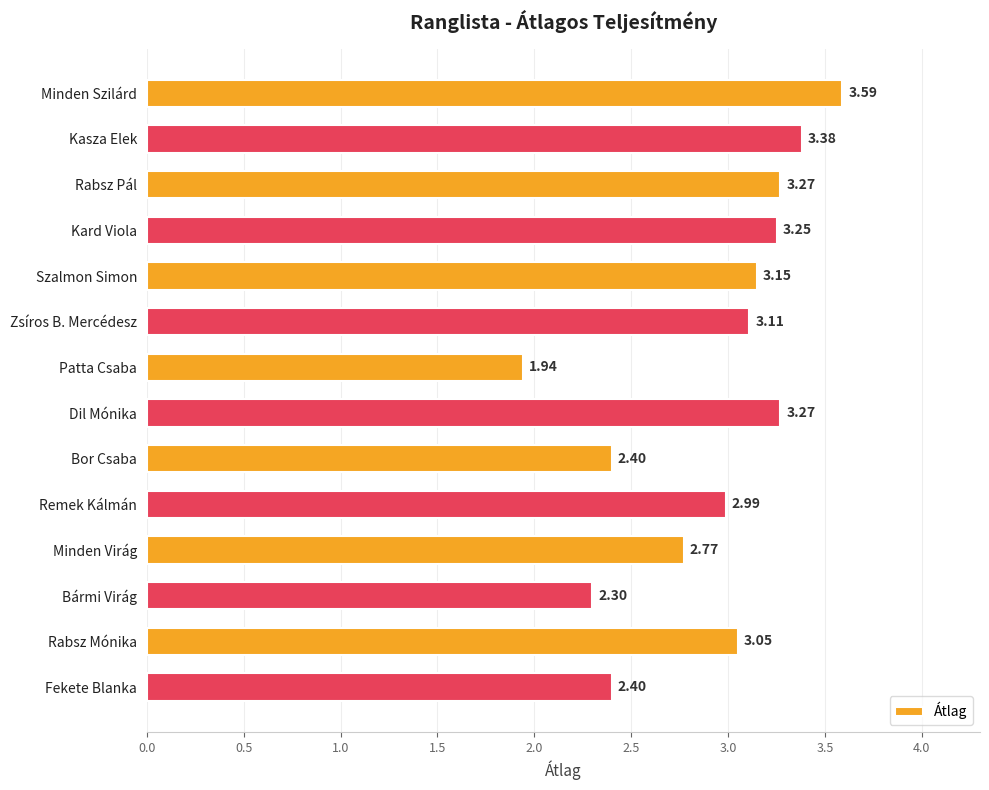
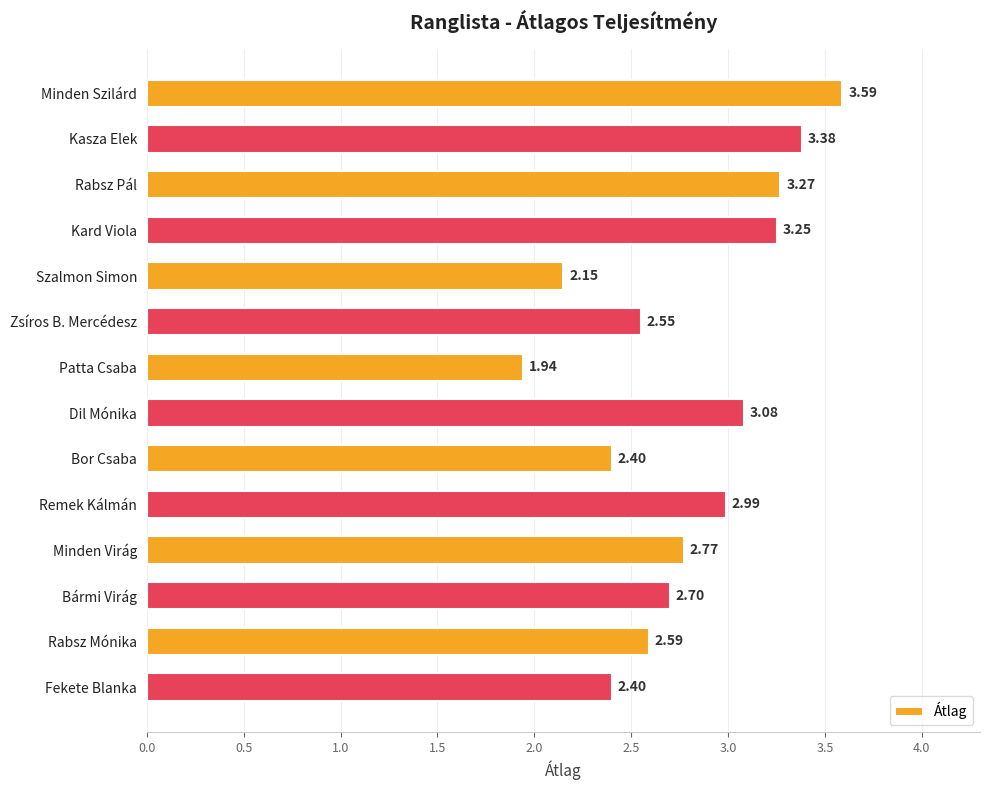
Szalmon Simon: 3.15 -> 2.15
Zsíros B. Mercédesz: 3.11 -> 2.55
Dil Mónika: 3.27 -> 3.08
Bármi Virág: 2.30 -> 2.70
Rabsz Mónika: 3.05 -> 2.59
